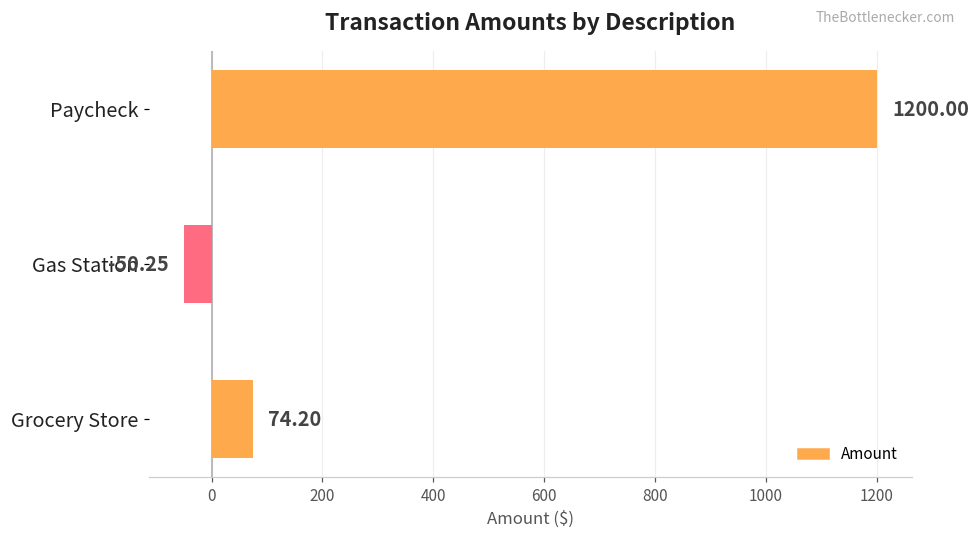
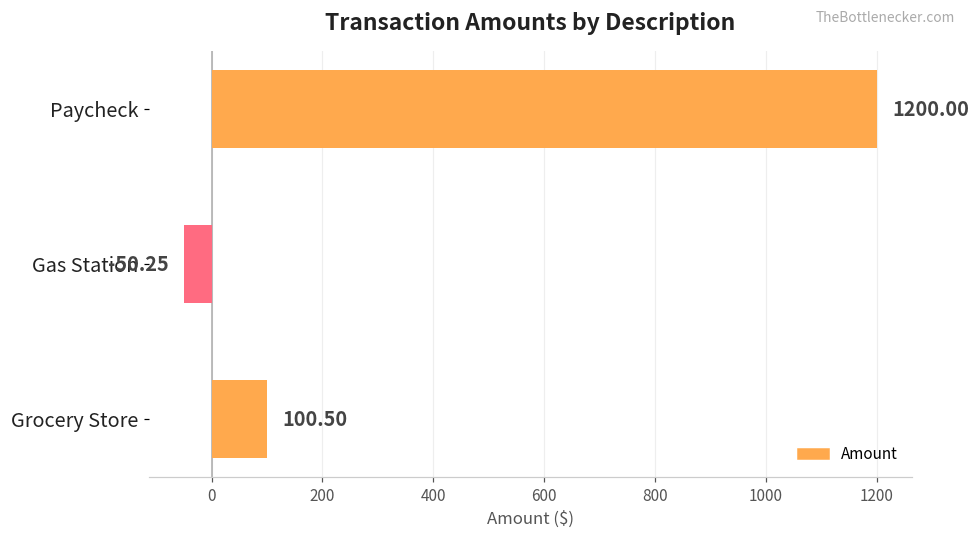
Grocery Store: 74.20 -> 100.50
